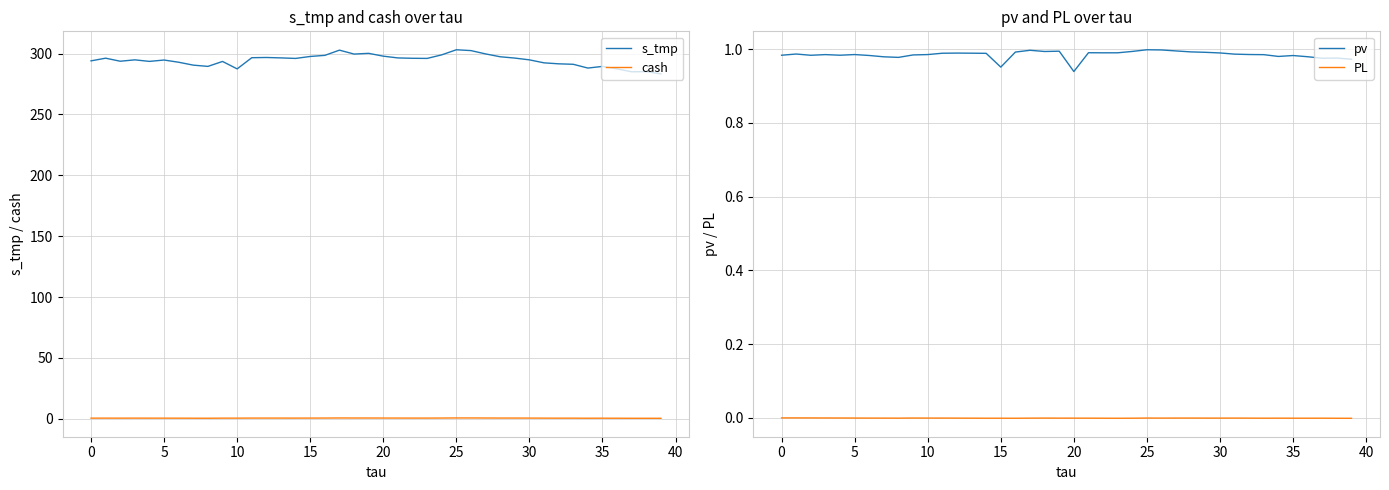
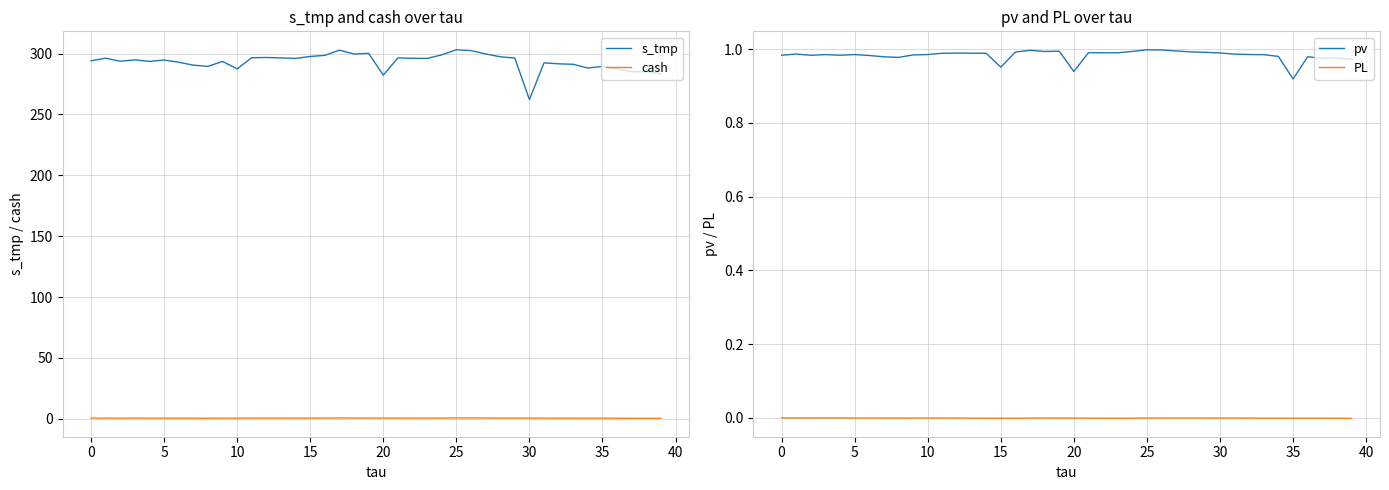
s_tmp and cash over tau, s_tmp, 20: 298 -> 282
s_tmp and cash over tau, s_tmp, 30: 295 -> 262
pv and PL over tau, pv, 35: 0.98 -> 0.92
